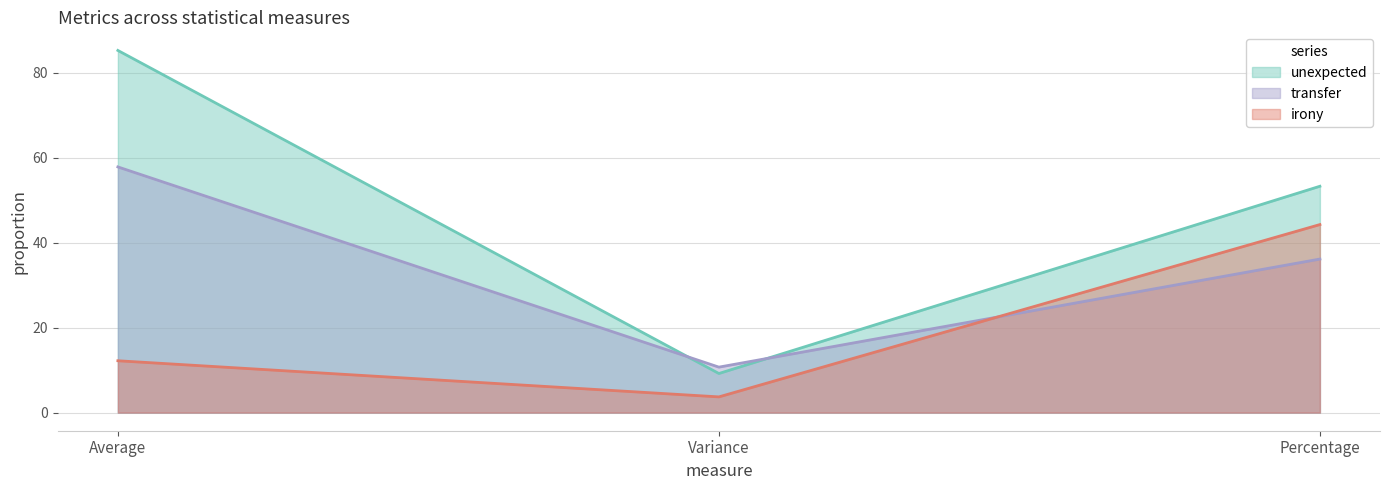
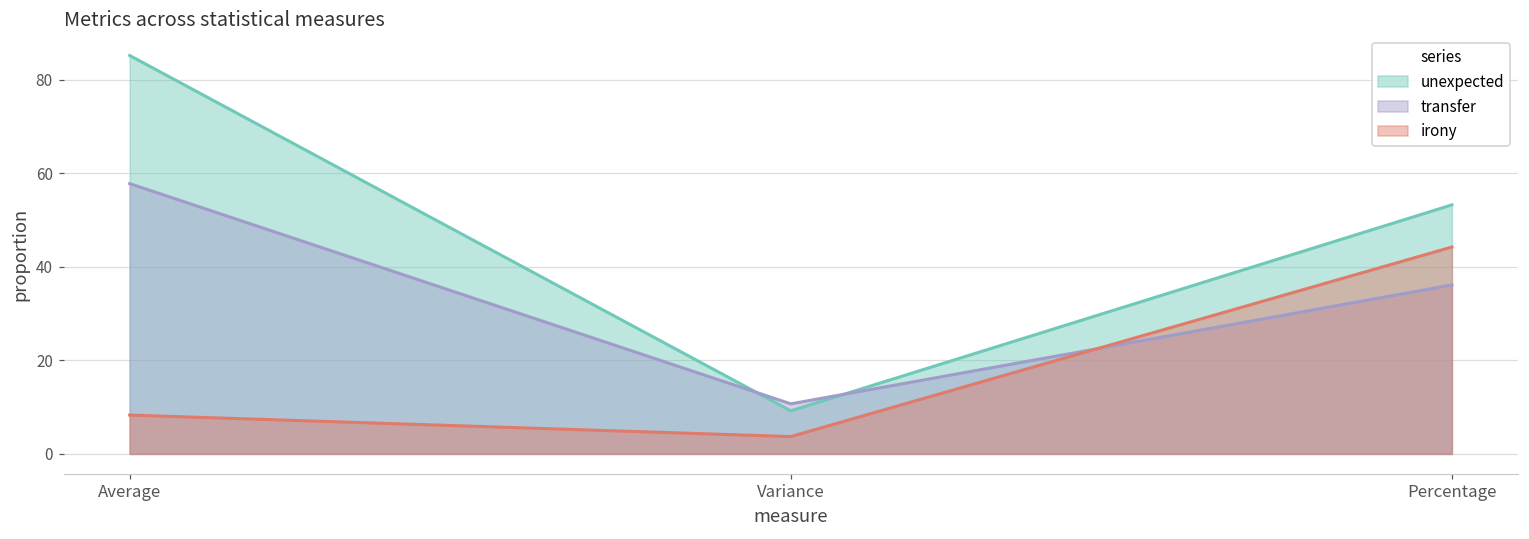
irony, Average: 12 -> 8
